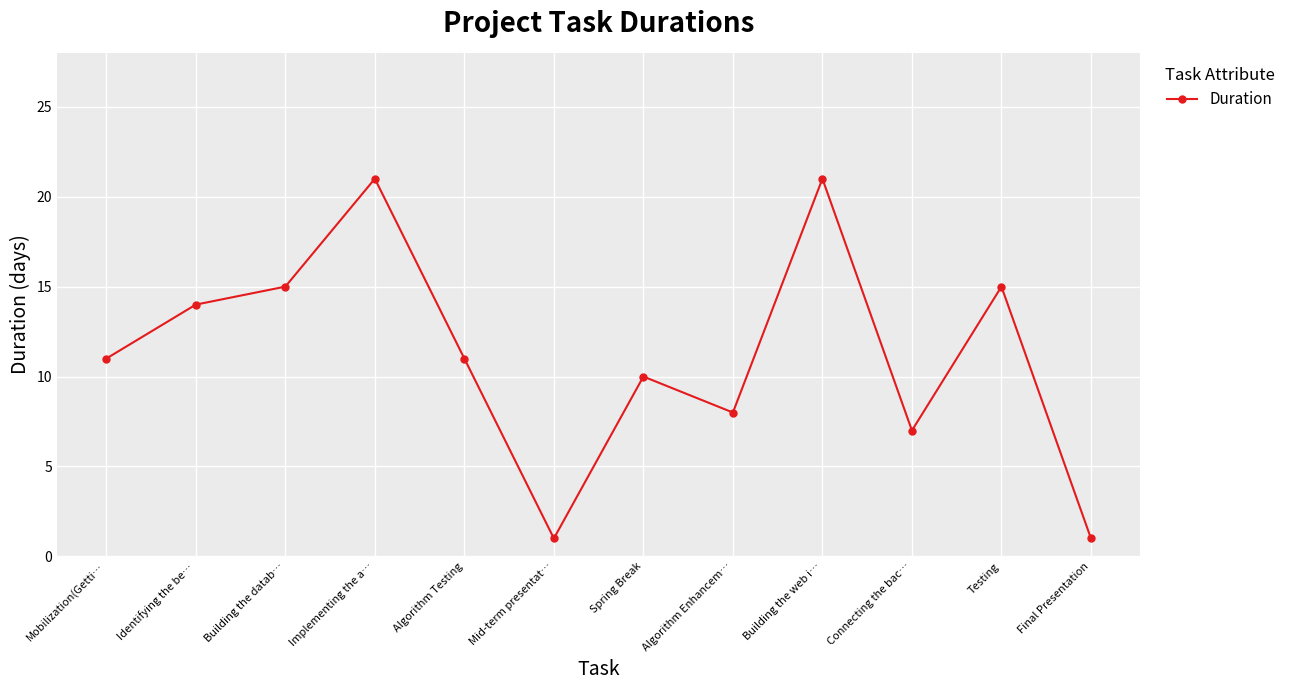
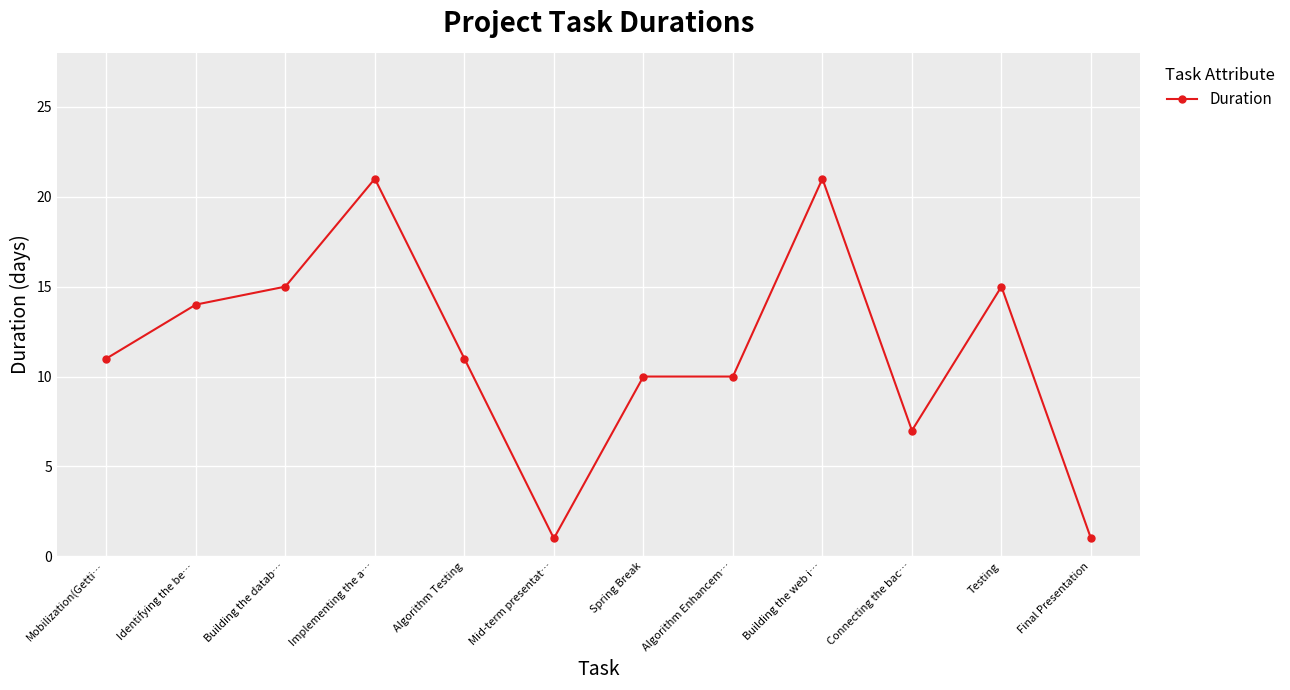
Algorithm Enhancem…: 8 -> 10
